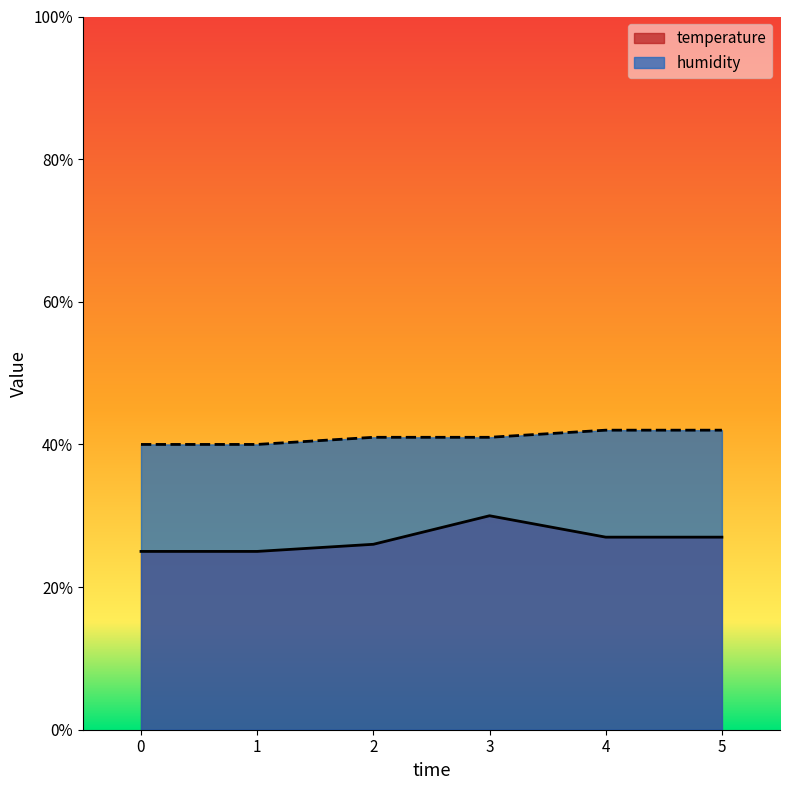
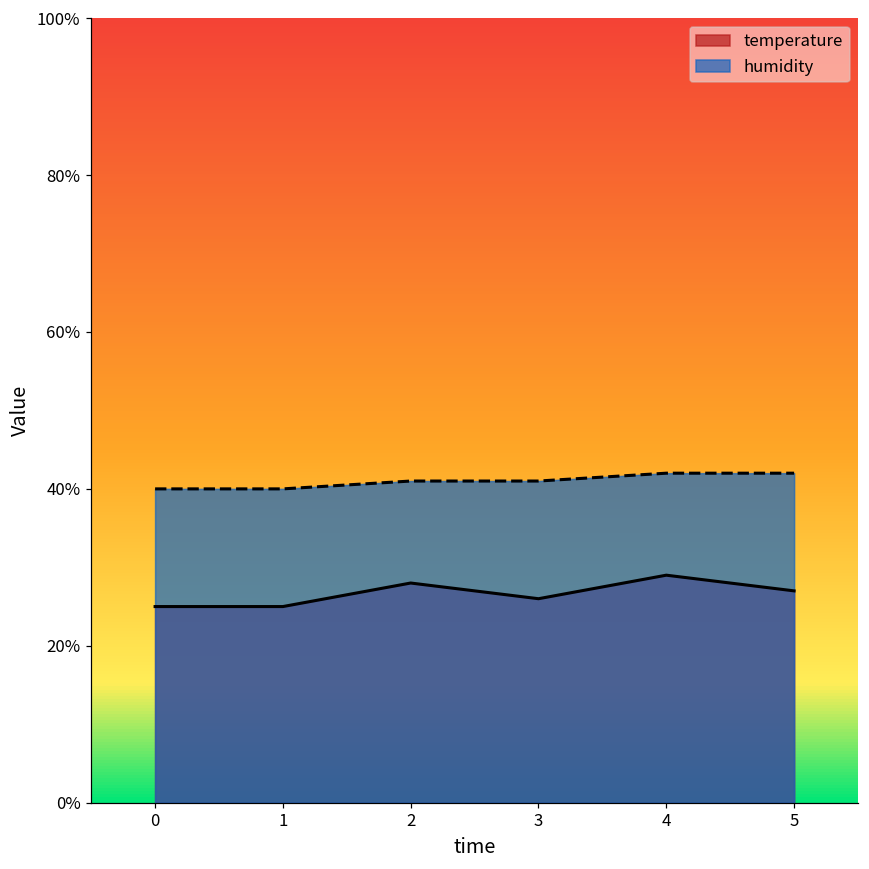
temperature, 2: 26% -> 28%
temperature, 3: 30% -> 26%
temperature, 4: 27% -> 29%
